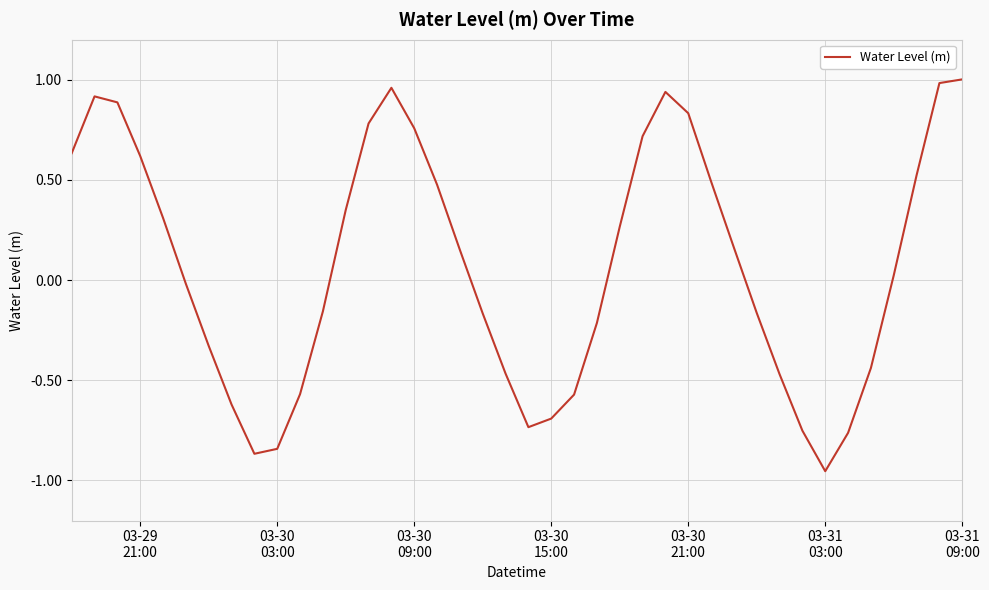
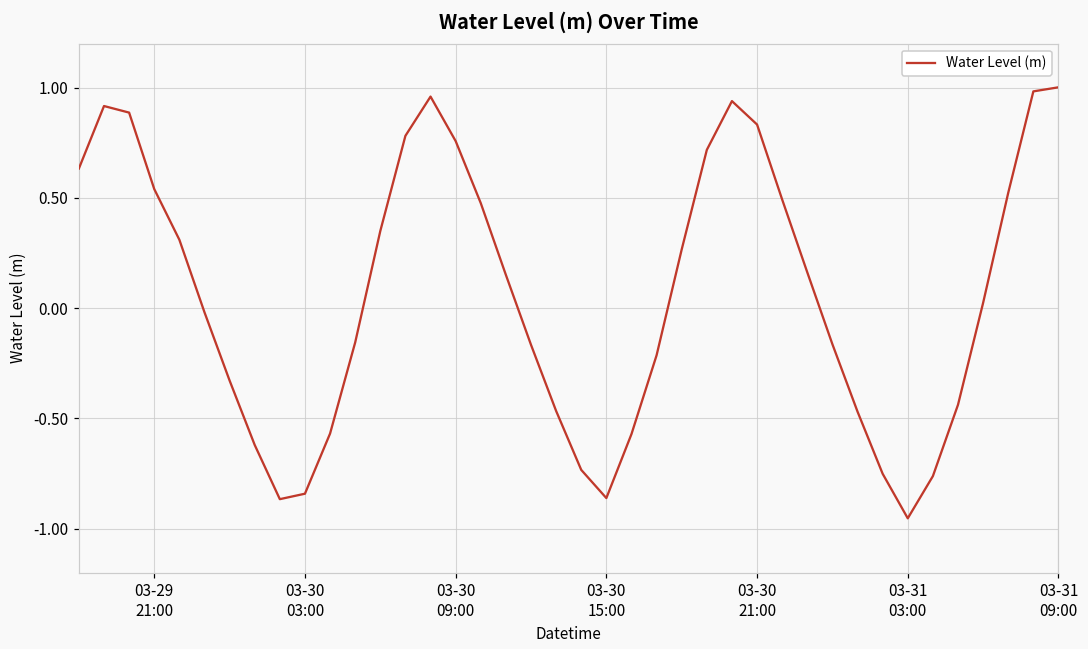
03-29 21:00: 0.62 -> 0.54
03-30 15:00: -0.69 -> -0.86
